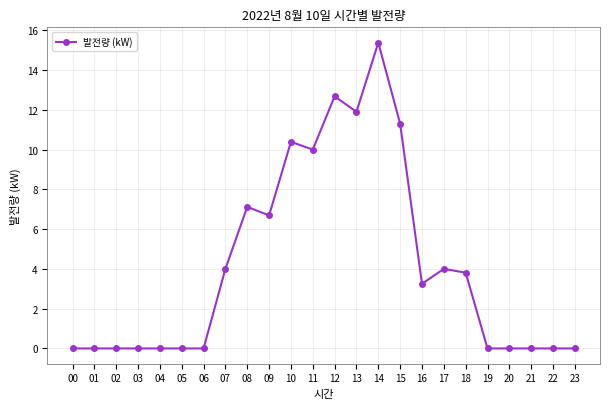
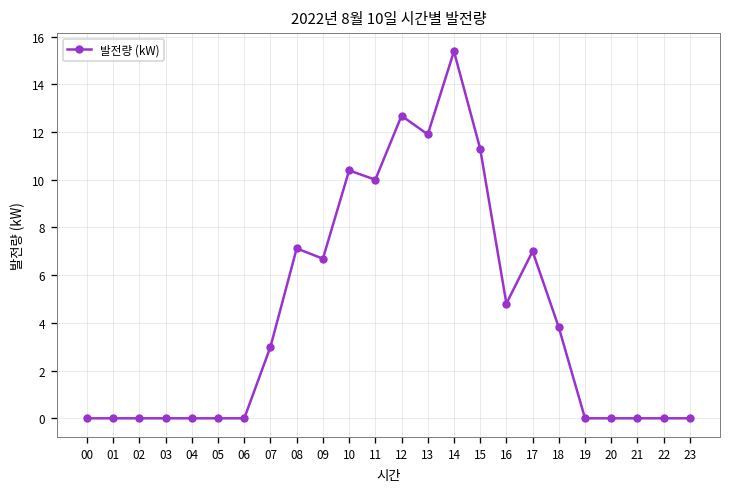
07: 4 -> 3
16: 3.3 -> 4.8
17: 4 -> 7
